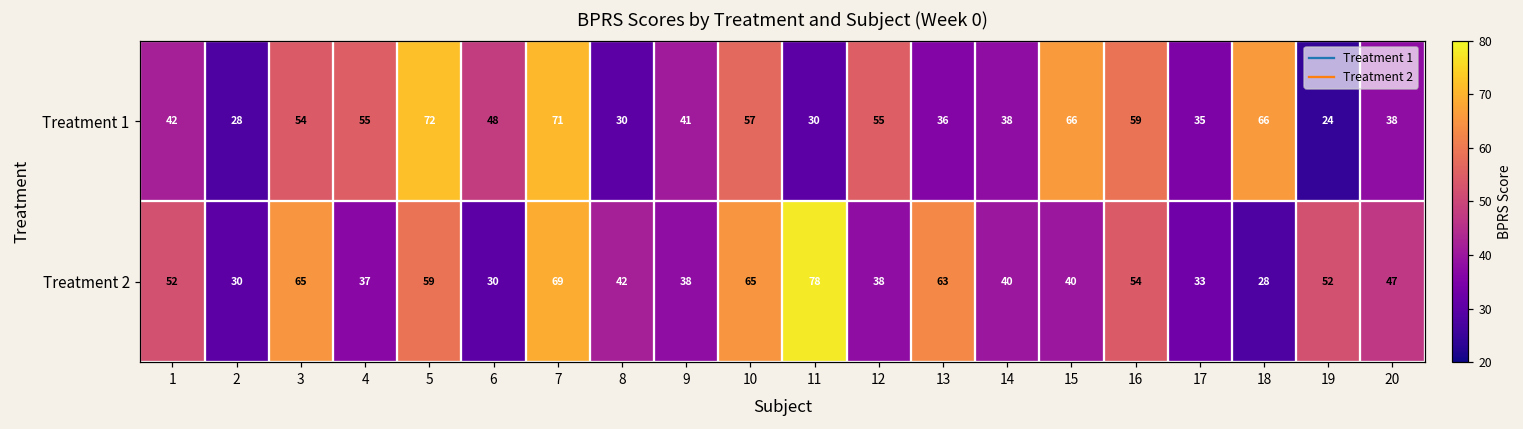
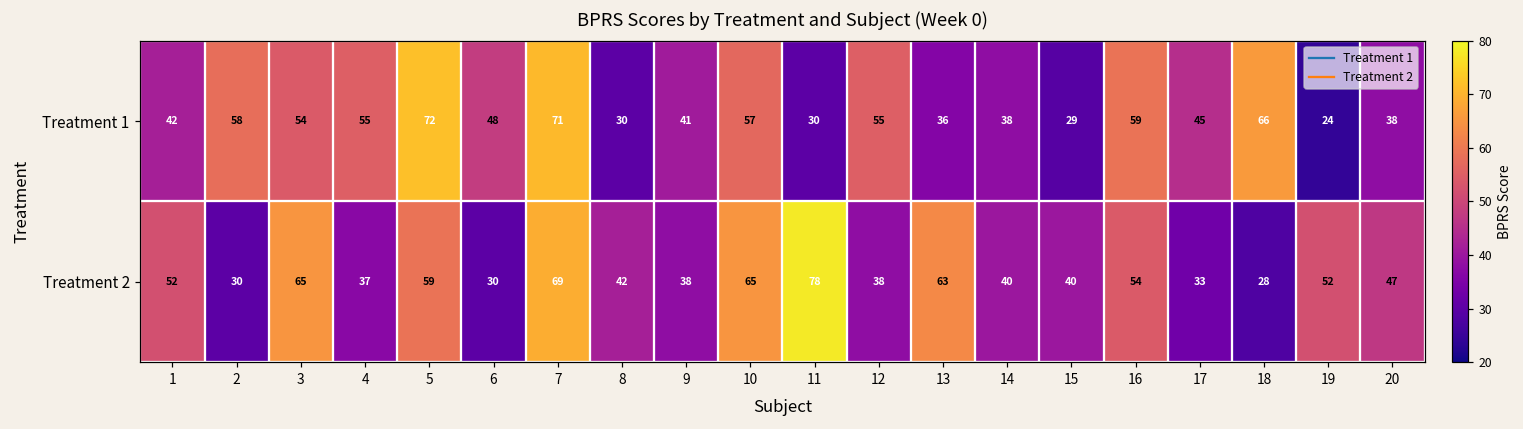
Treatment 1, 2: 28 -> 58
Treatment 1, 15: 66 -> 29
Treatment 1, 17: 35 -> 45
